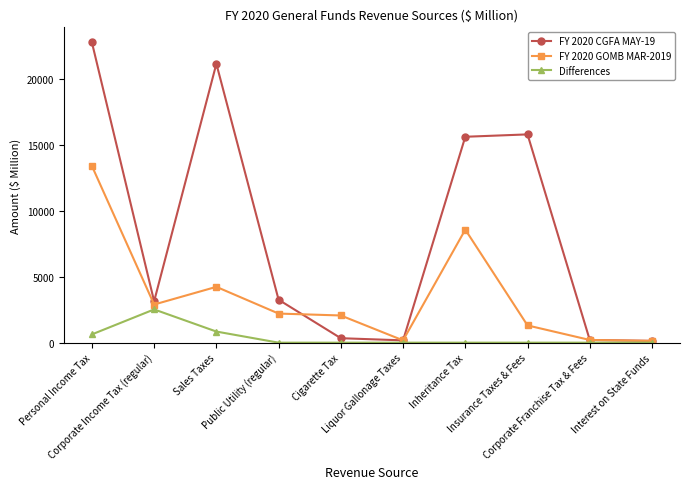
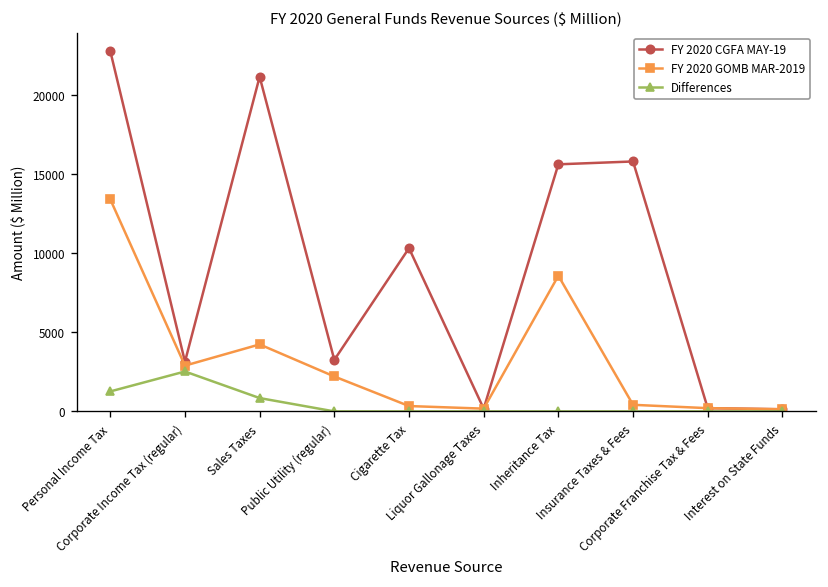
Differences, Personal Income Tax: 600 -> 1300
FY 2020 CGFA MAY-19, Cigarette Tax: 300 -> 10300
FY 2020 GOMB MAR-2019, Cigarette Tax: 2100 -> 300
FY 2020 GOMB MAR-2019, Insurance Taxes & Fees: 1300 -> 400
